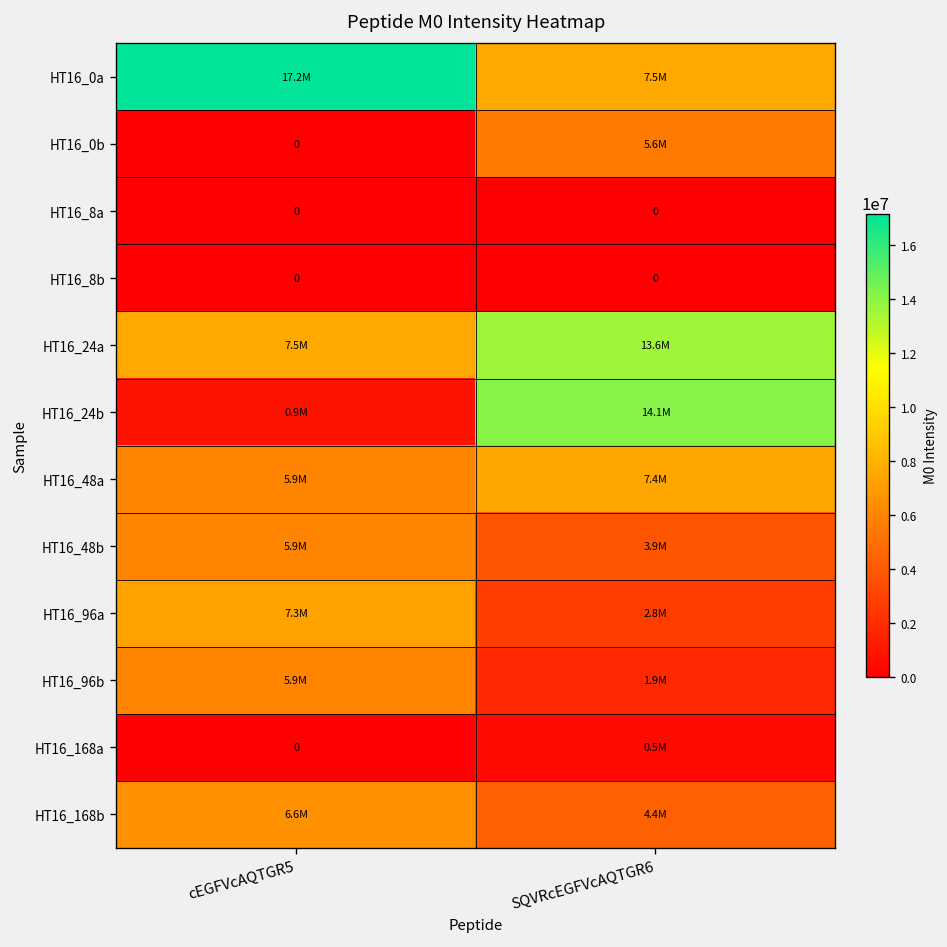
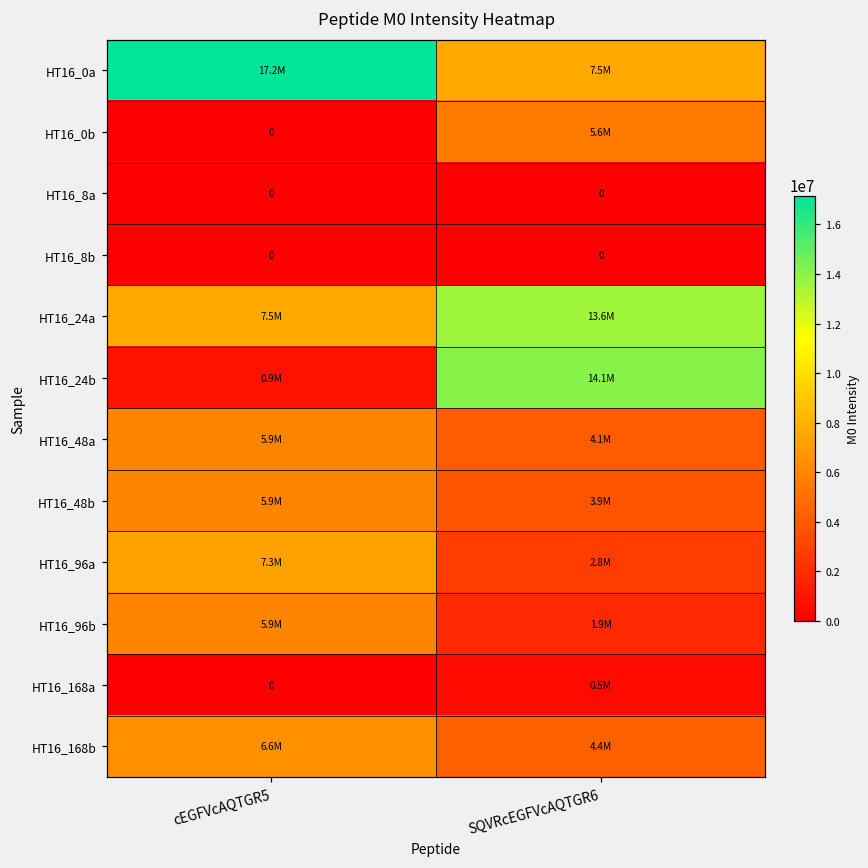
HT16_48a, SQVRcEGFVcAQTGR6: 7.4M -> 4.1M
